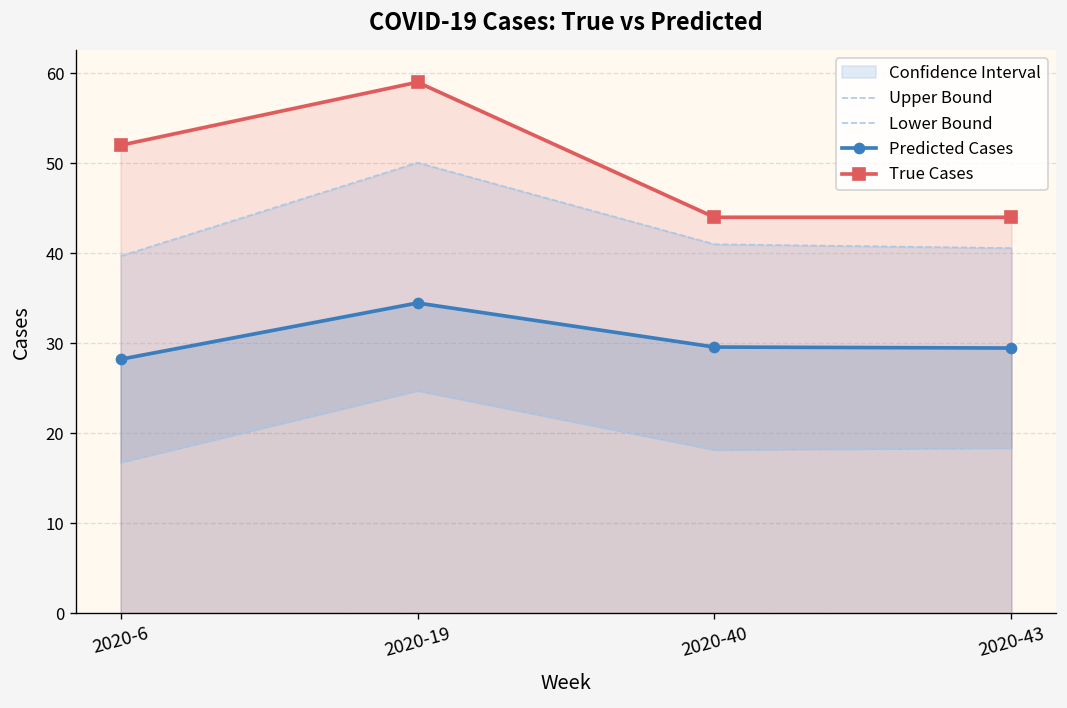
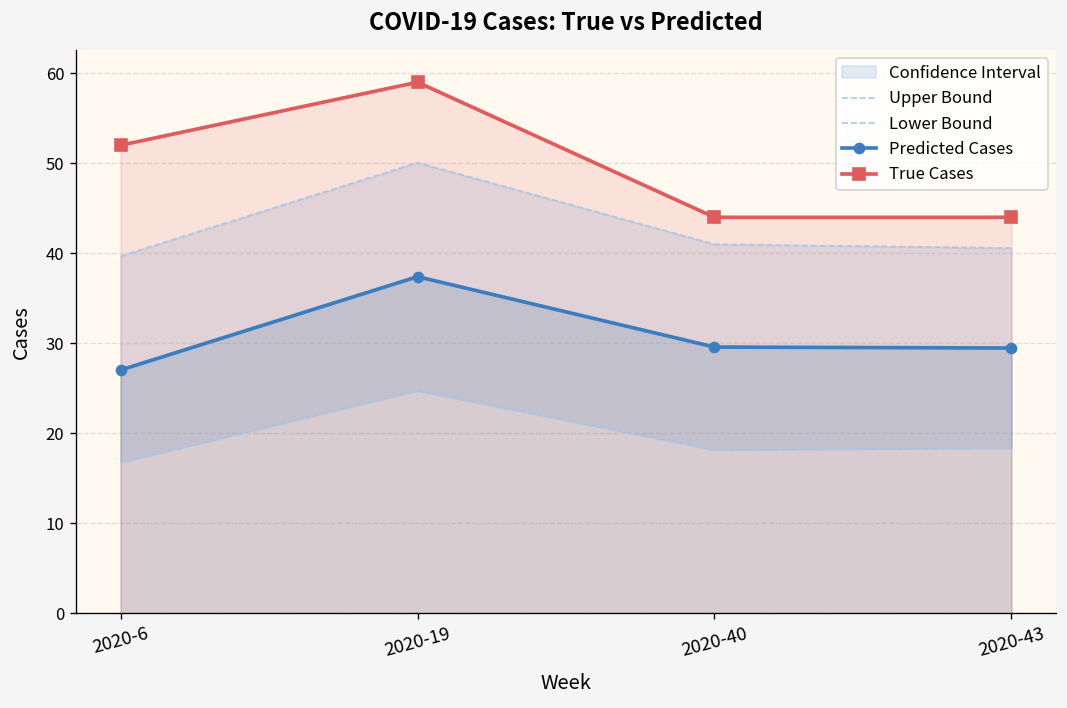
Predicted Cases, 2020-6: 28 -> 27
Predicted Cases, 2020-19: 34 -> 37
